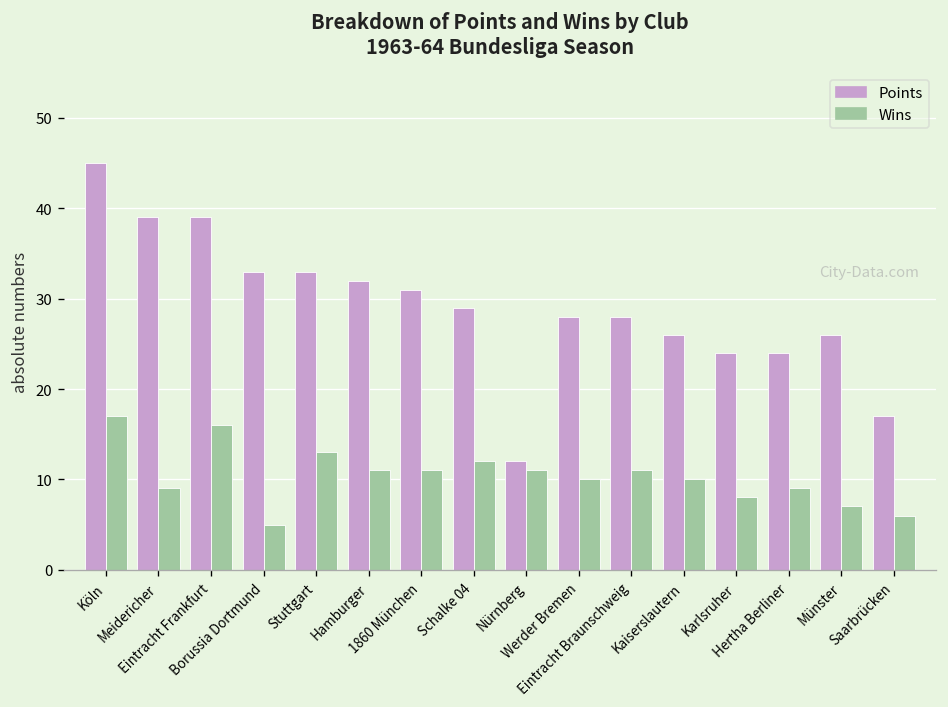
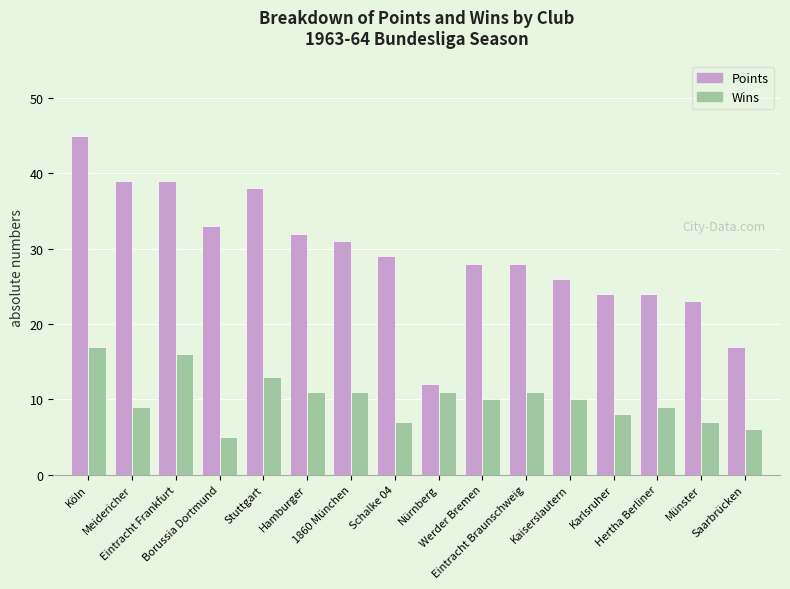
Points, Stuttgart: 33 -> 38
Wins, Schalke 04: 12 -> 7
Points, Münster: 26 -> 23
